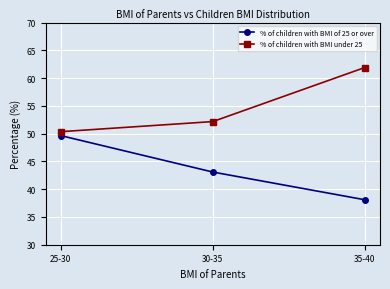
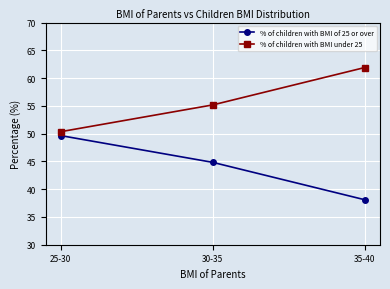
% of children with BMI of 25 or over, 30-35: 43 -> 45
% of children with BMI under 25, 30-35: 52 -> 55
